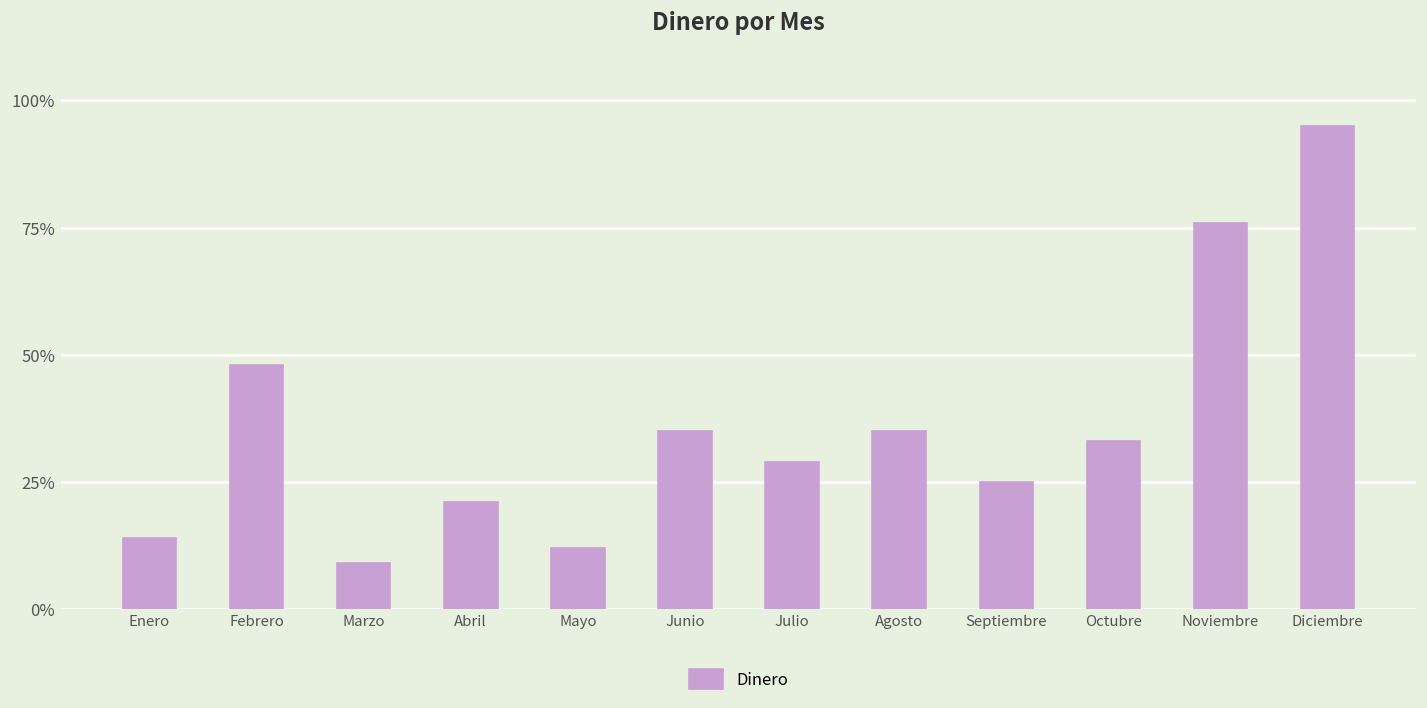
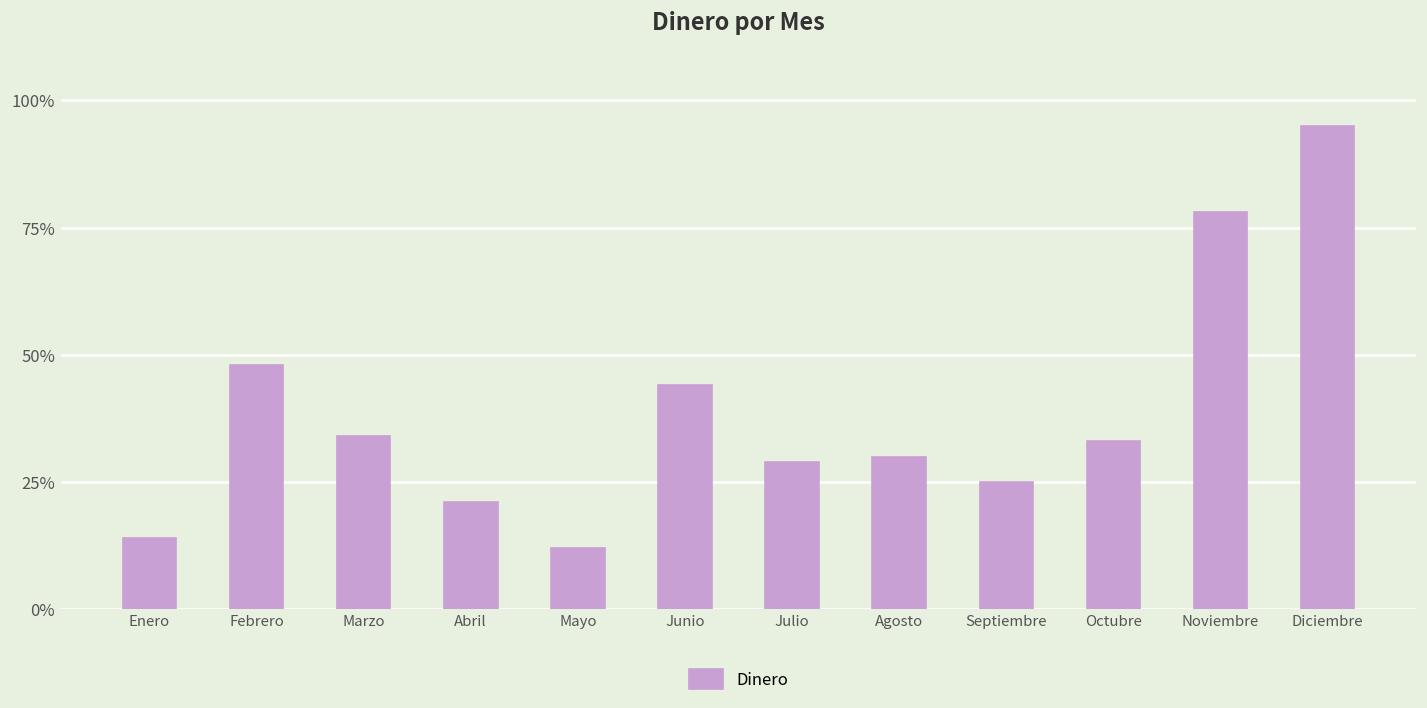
Marzo: 9% -> 34%
Junio: 35% -> 44%
Agosto: 35% -> 30%
Noviembre: 76% -> 78%
